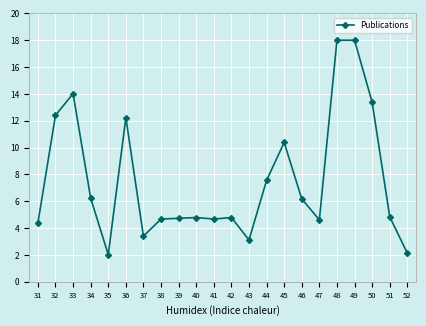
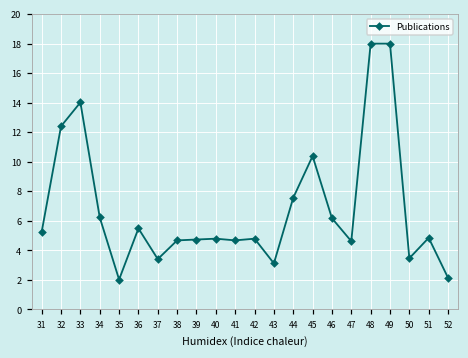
31: 4.4 -> 5.3
36: 12.2 -> 5.5
50: 13.4 -> 3.5
